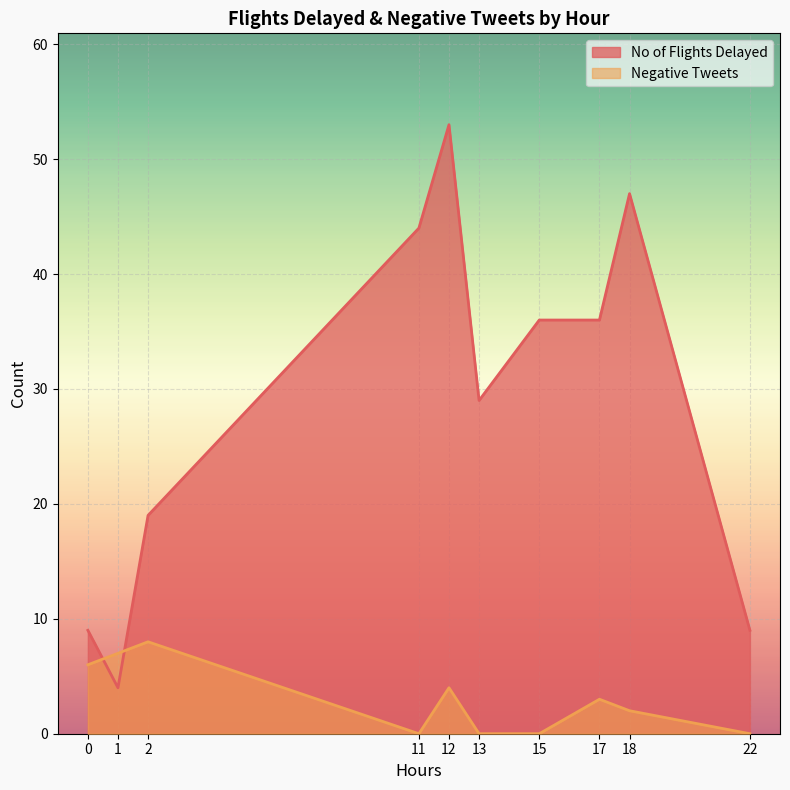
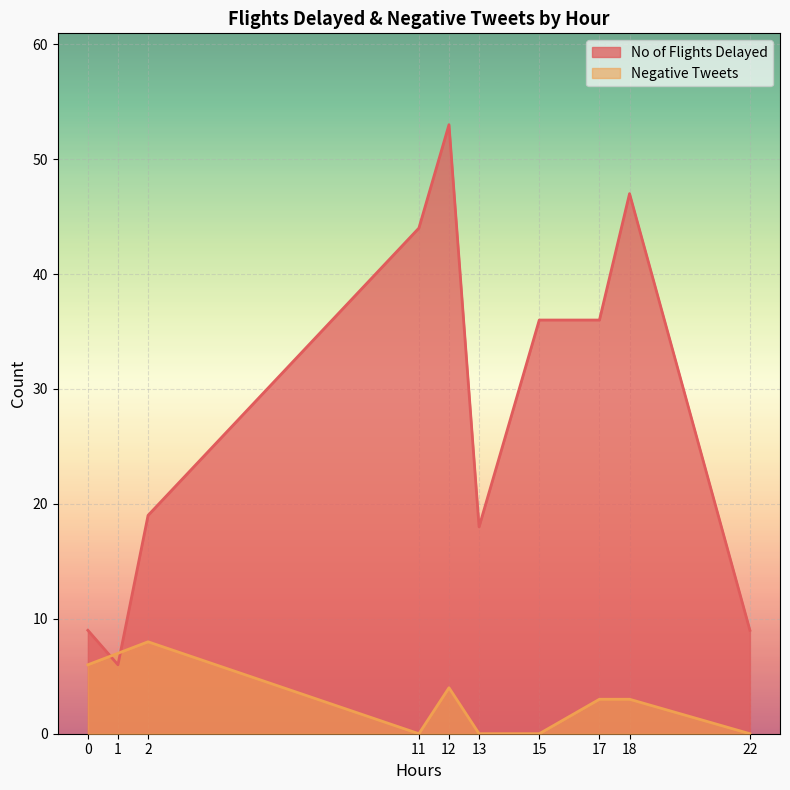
No of Flights Delayed, 1: 4 -> 6
No of Flights Delayed, 13: 29 -> 18
Negative Tweets, 18: 2 -> 3
